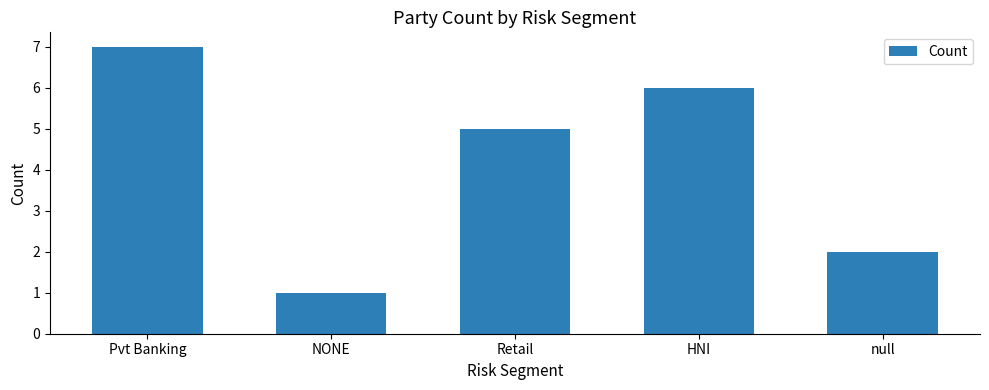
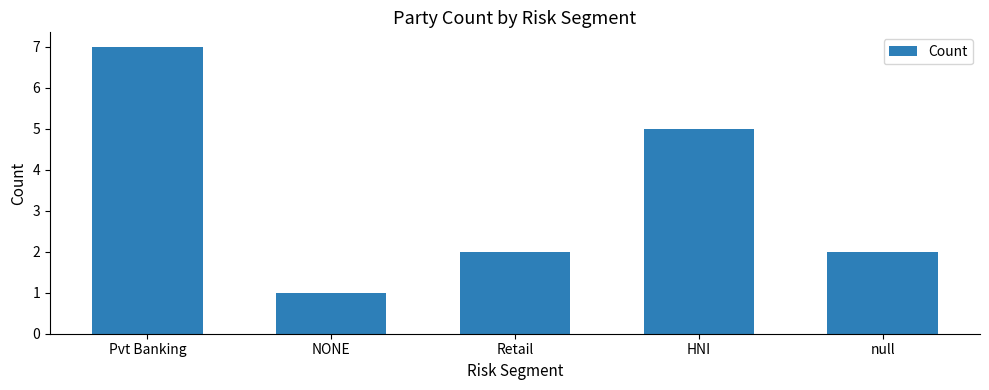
Retail: 5 -> 2
HNI: 6 -> 5
